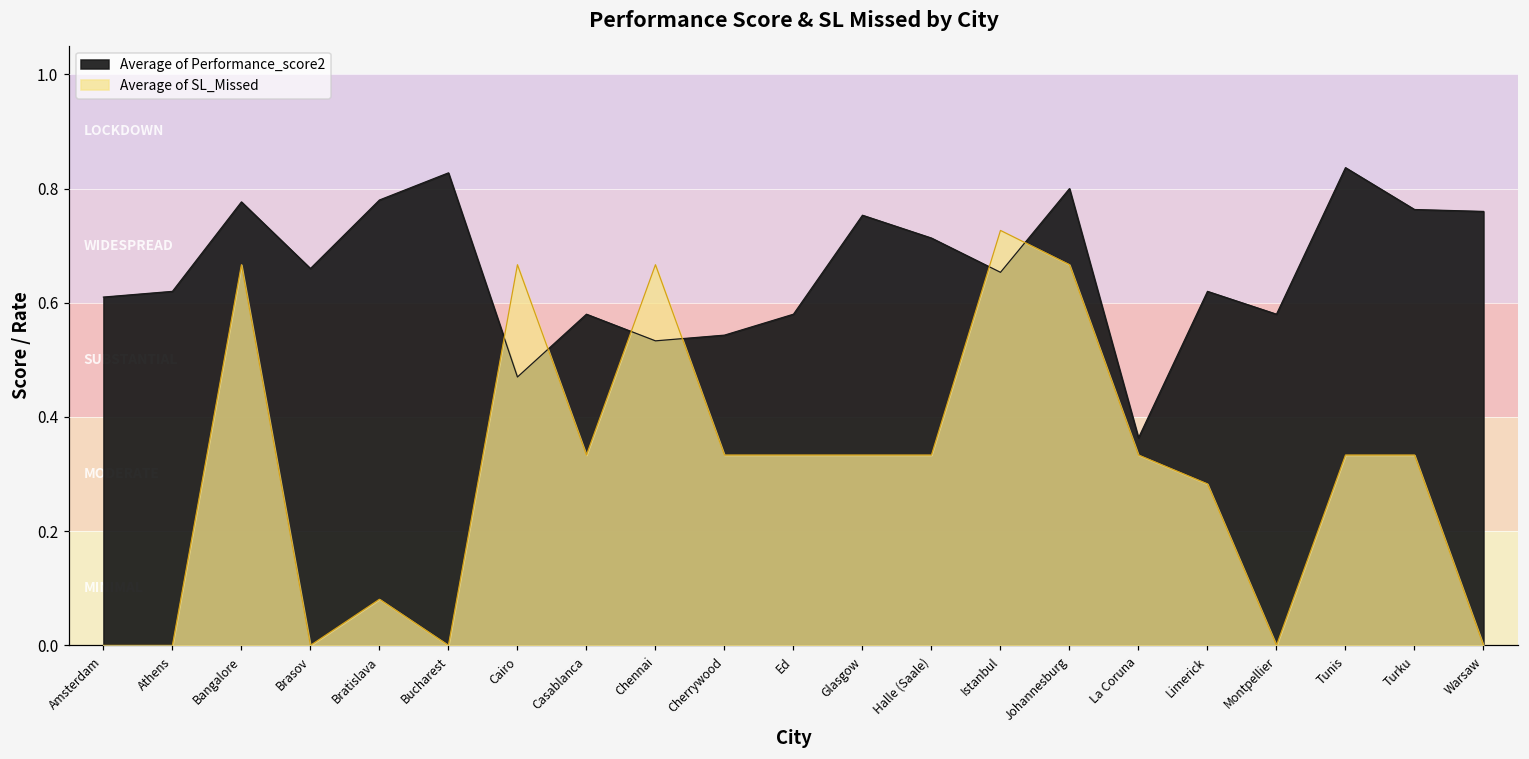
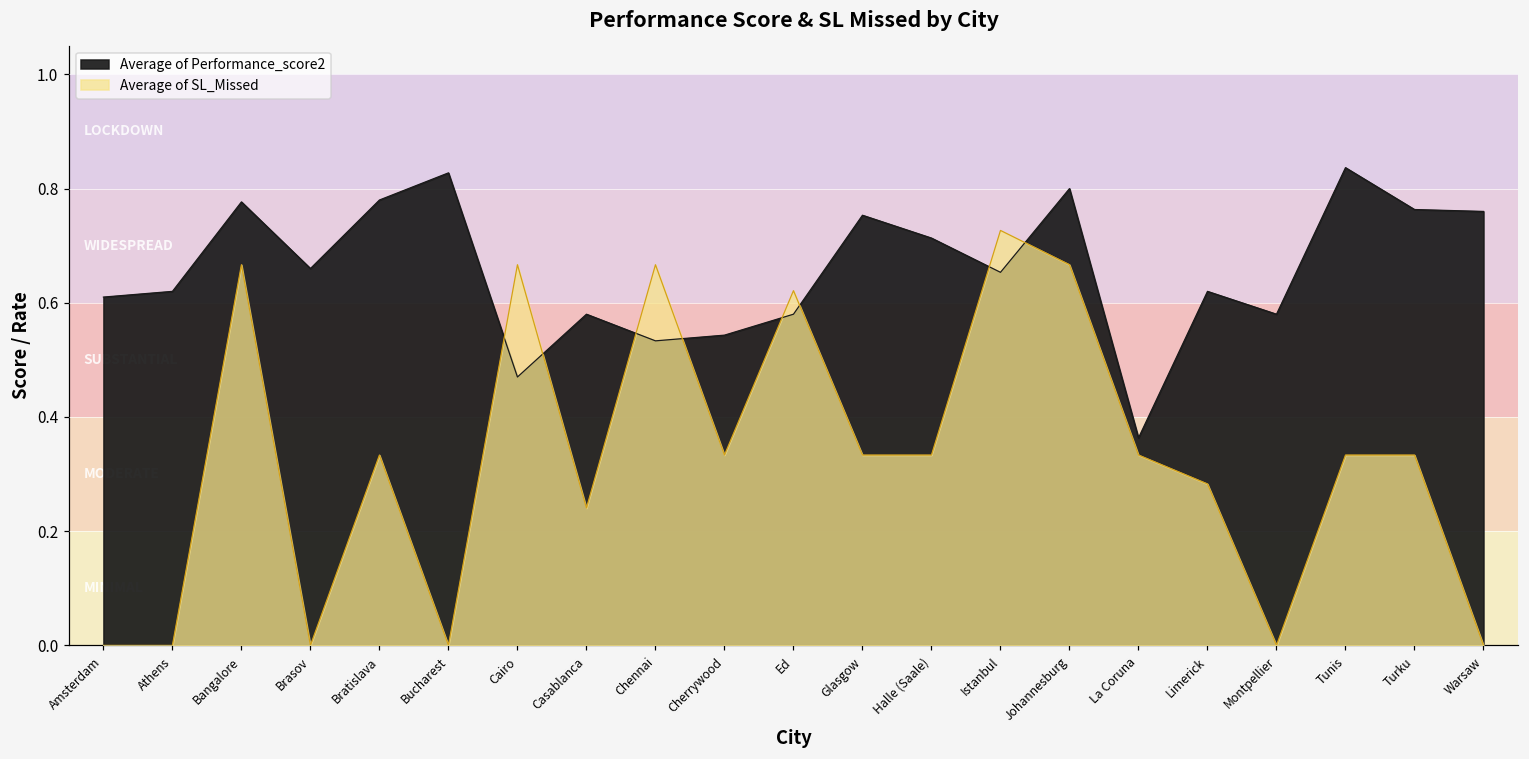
Average of SL_Missed, Bratislava: 0.08 -> 0.33
Average of SL_Missed, Casablanca: 0.33 -> 0.24
Average of SL_Missed, Ed: 0.33 -> 0.62
